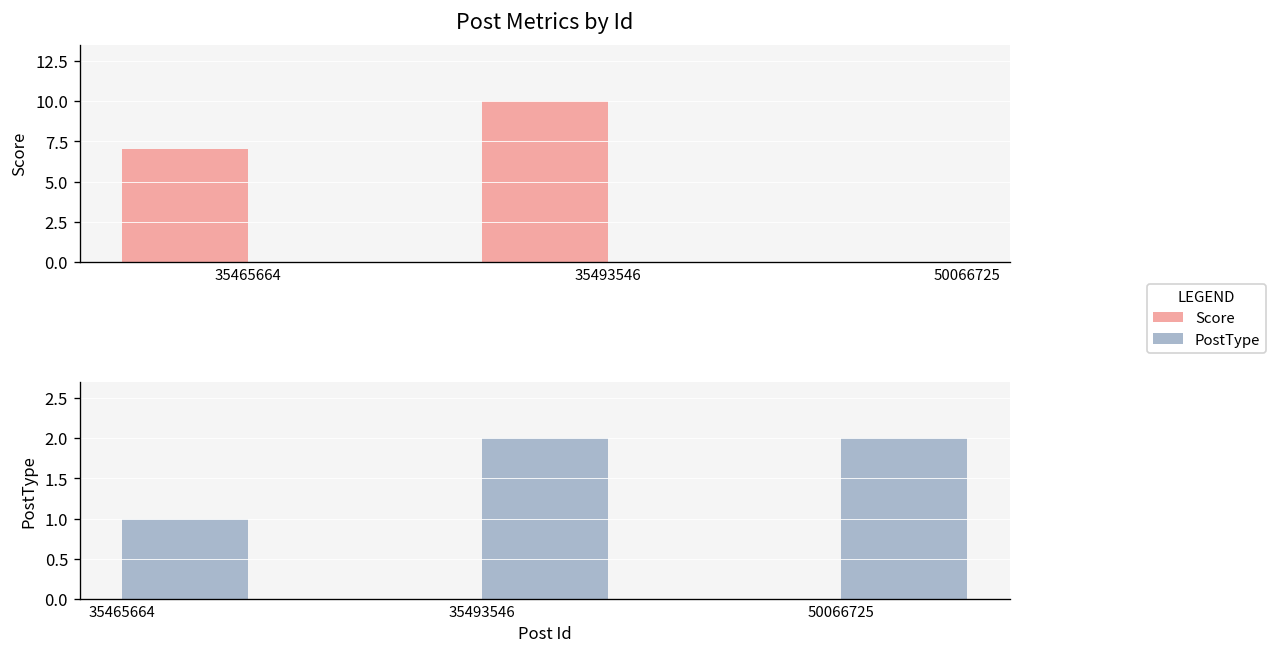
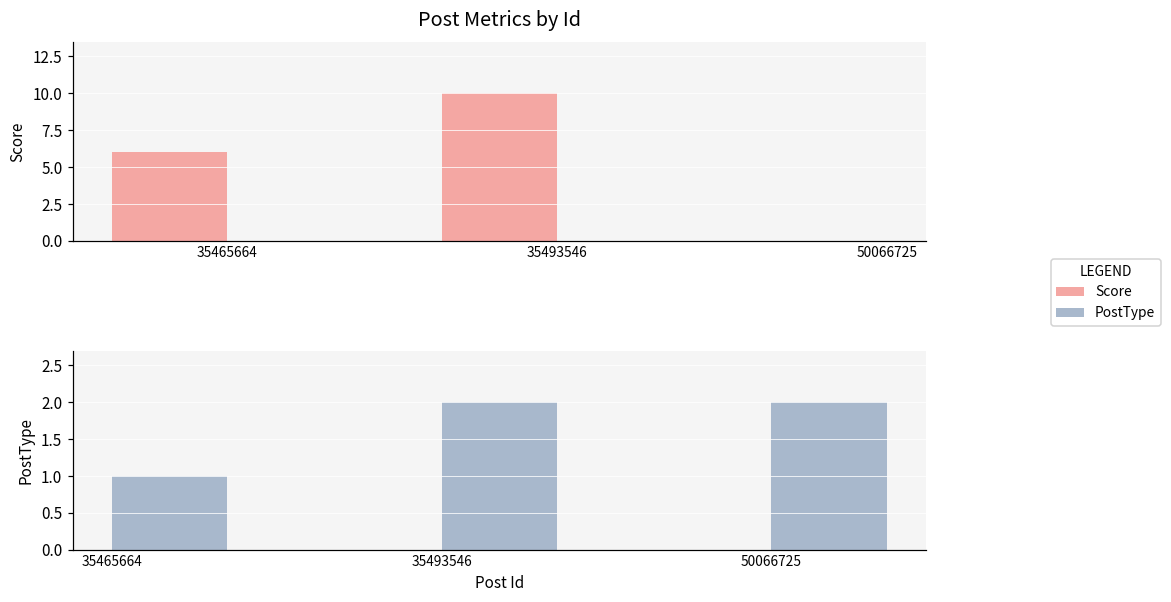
Post Metrics by Id, 35465664: 7 -> 6
